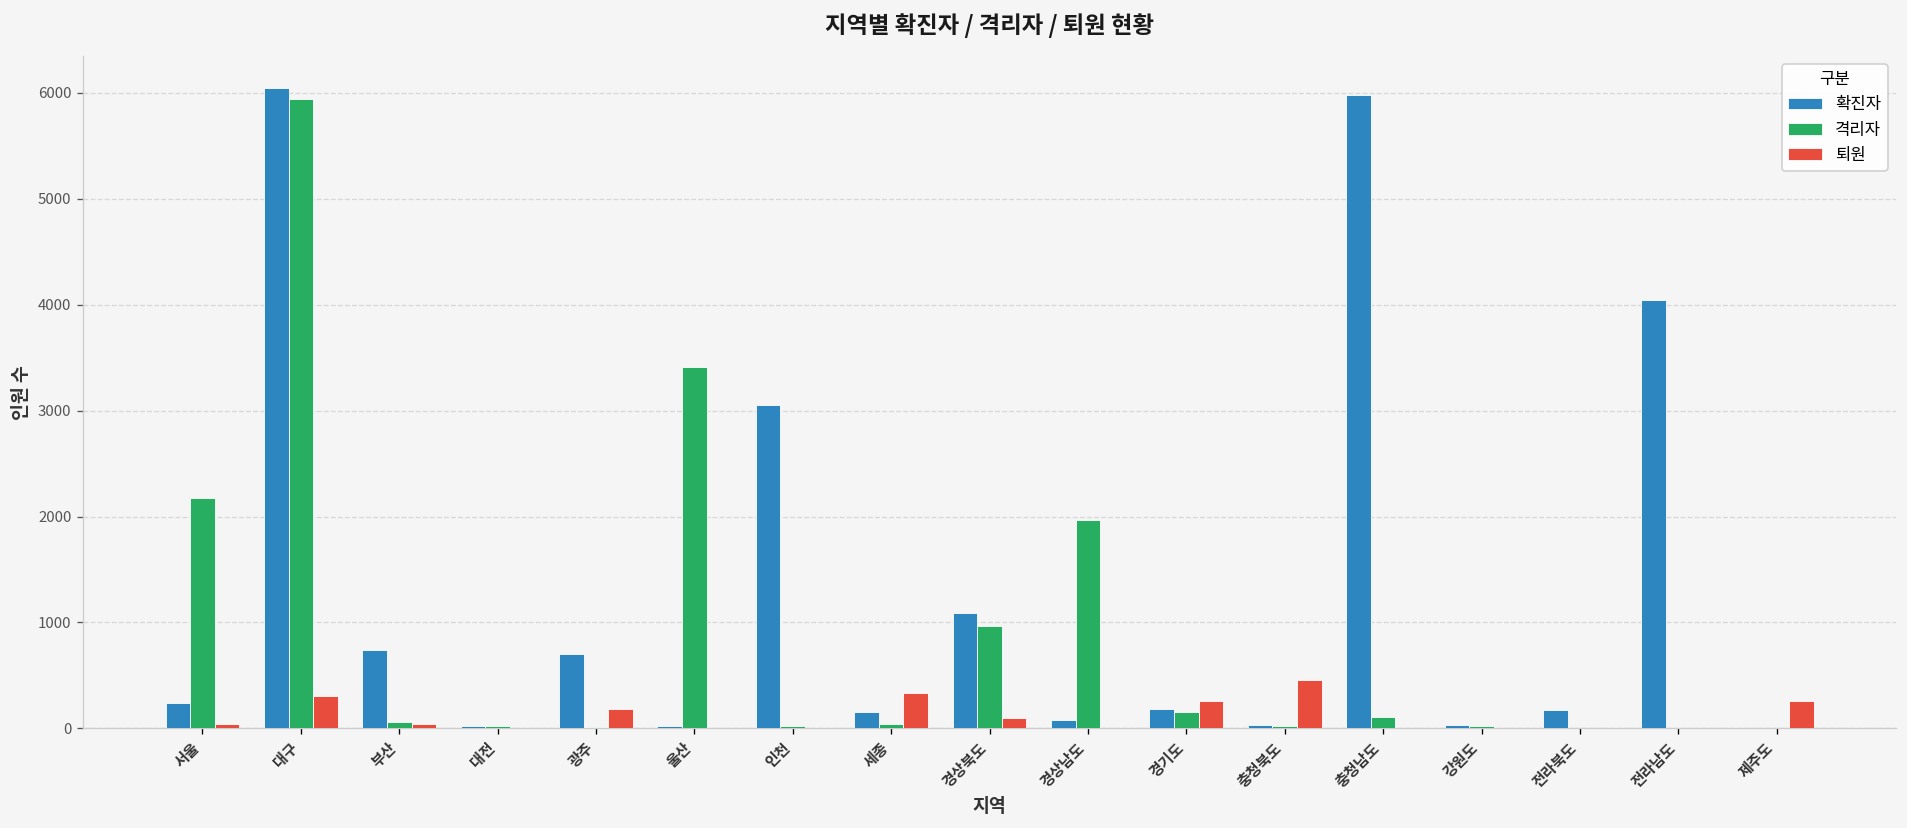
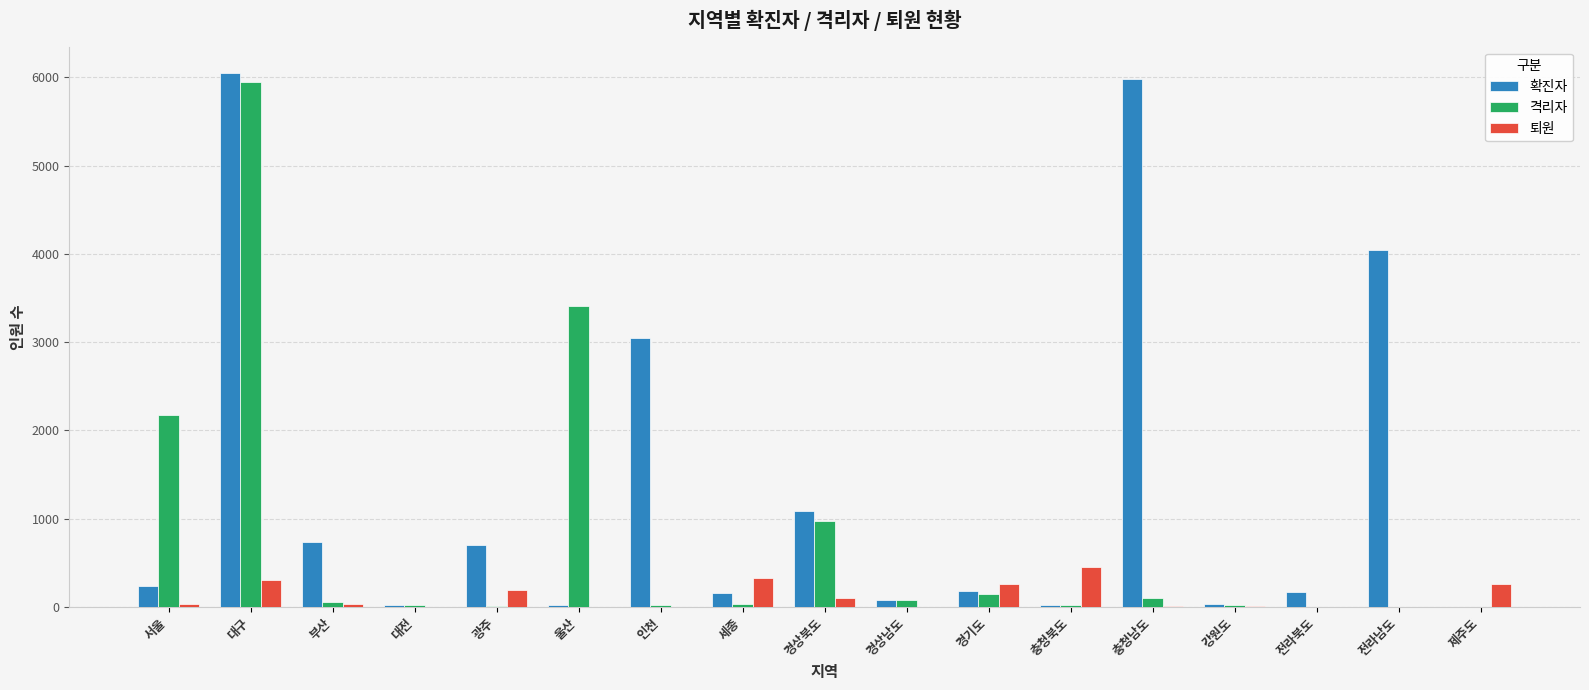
격리자, 경상남도: 2000 -> 100
